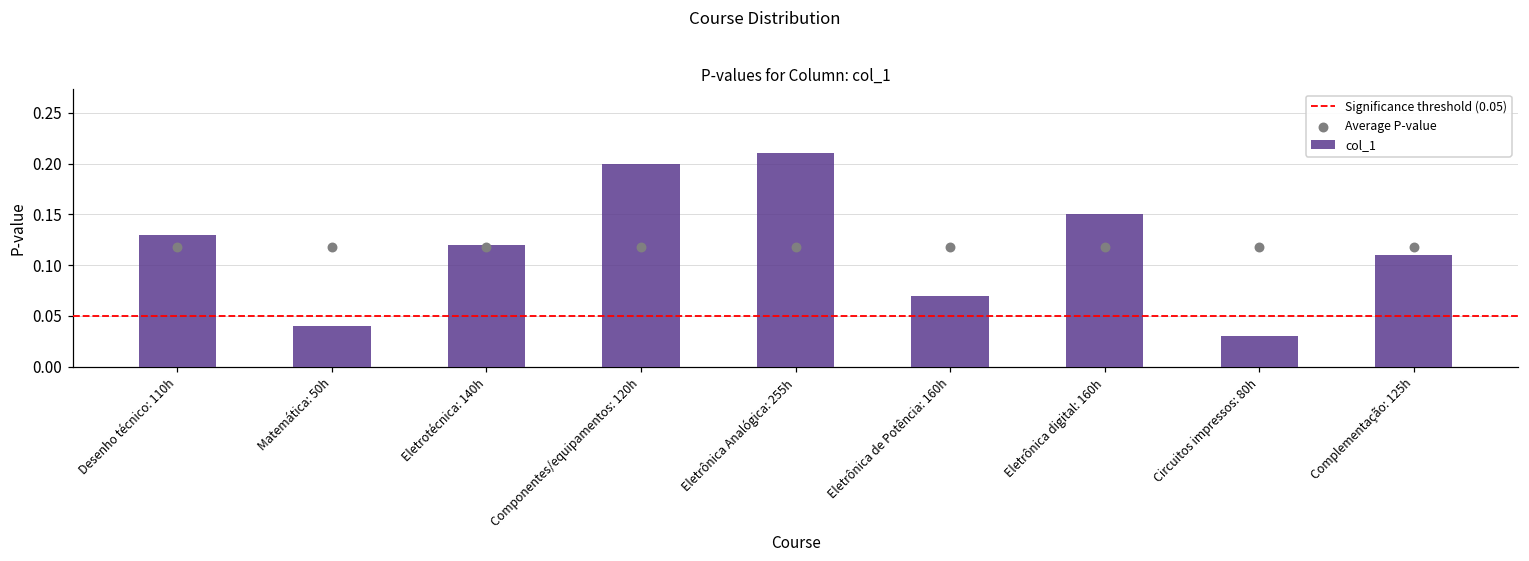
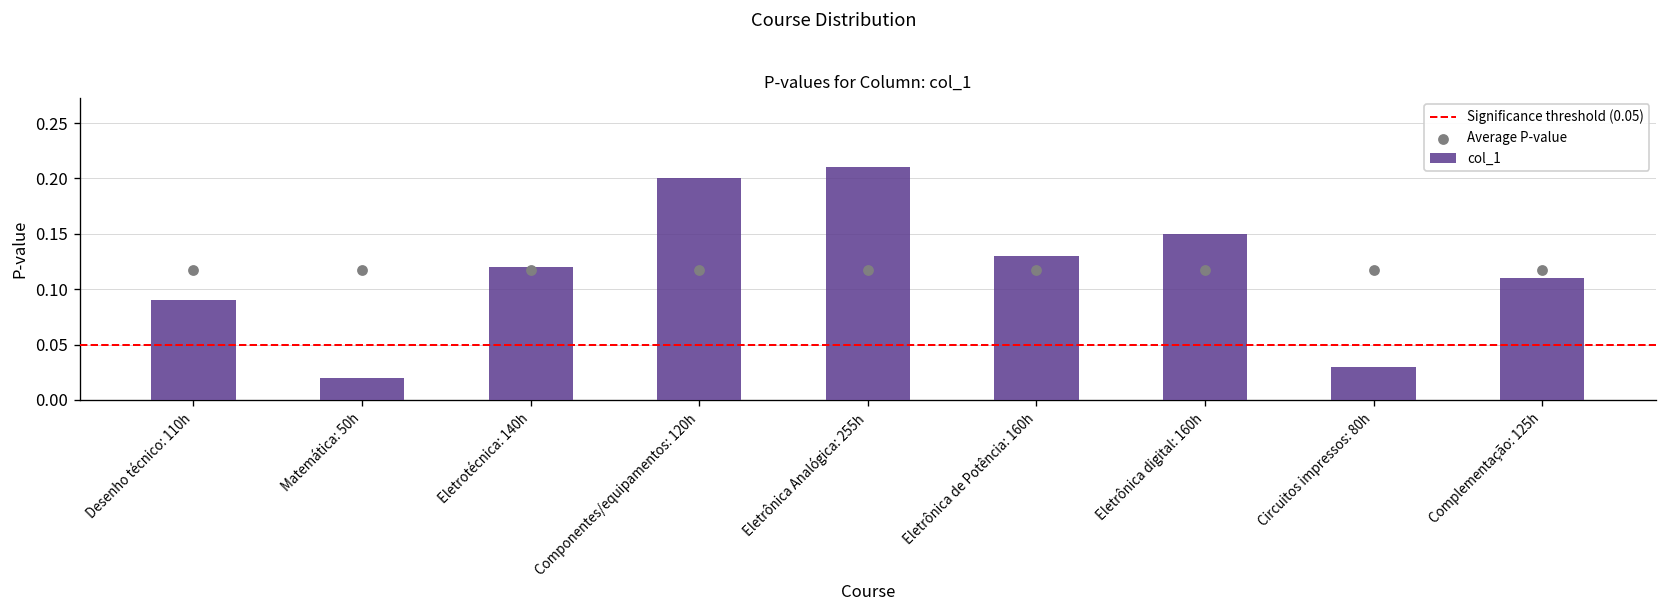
col_1, Desenho técnico: 110h: 0.13 -> 0.09
col_1, Matemática: 50h: 0.04 -> 0.02
col_1, Eletrônica de Potência: 160h: 0.07 -> 0.13
